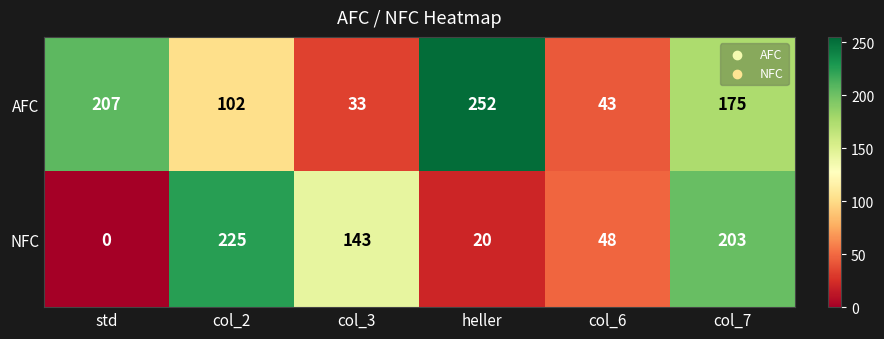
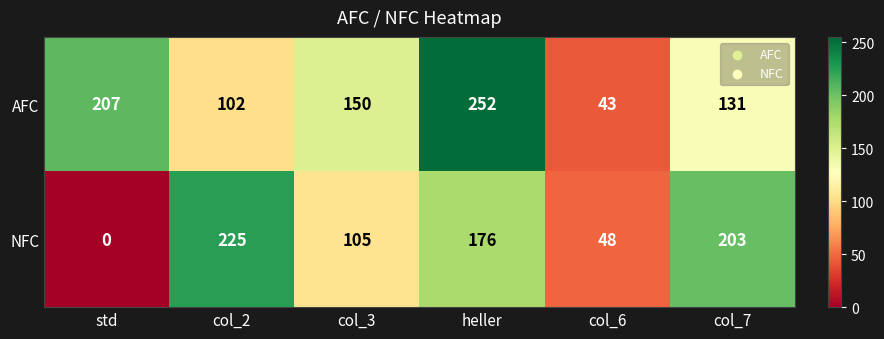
AFC, col_3: 33 -> 150
AFC, col_7: 175 -> 131
NFC, col_3: 143 -> 105
NFC, heller: 20 -> 176
